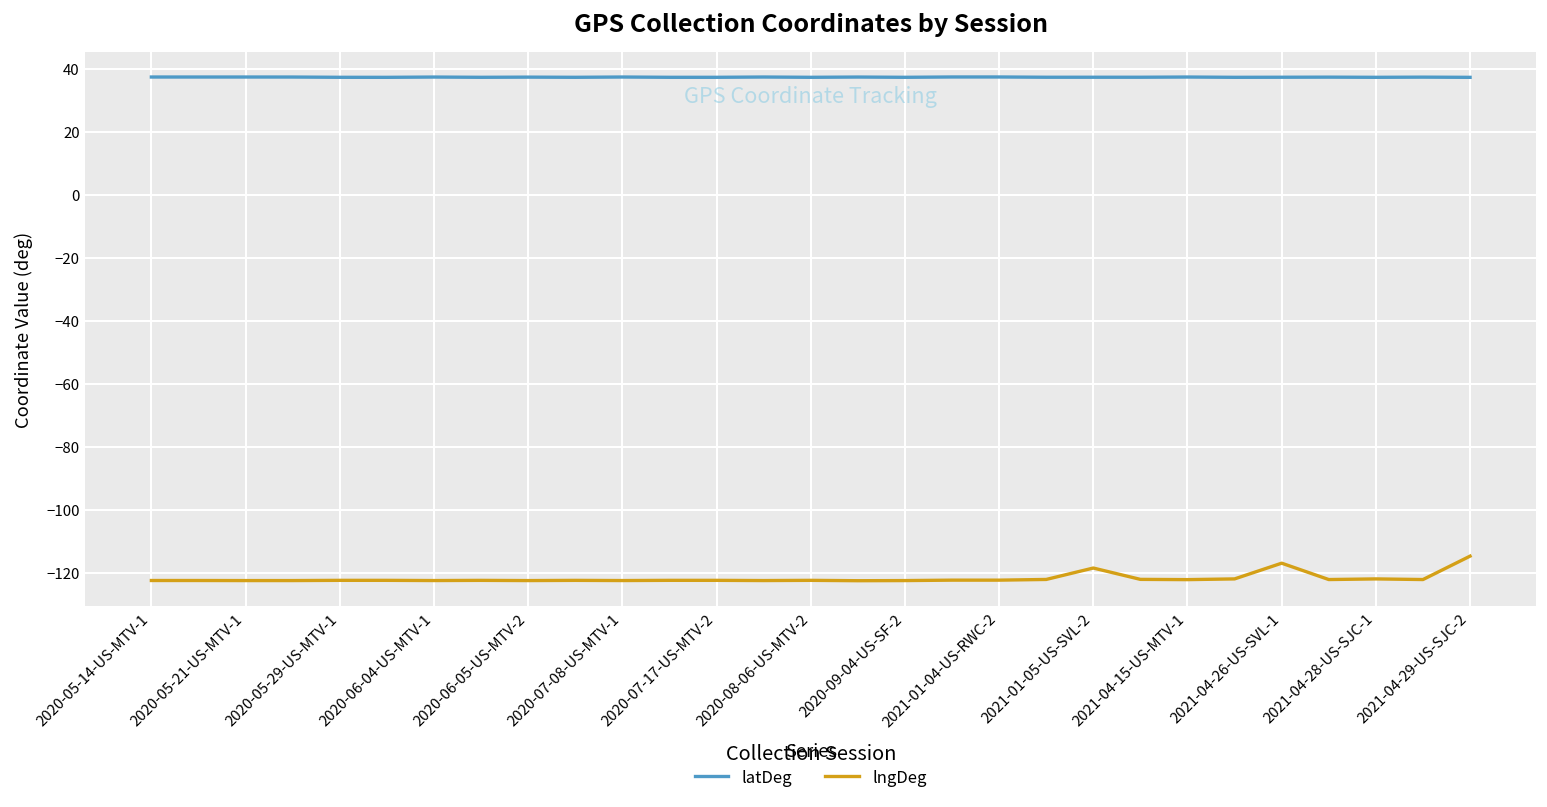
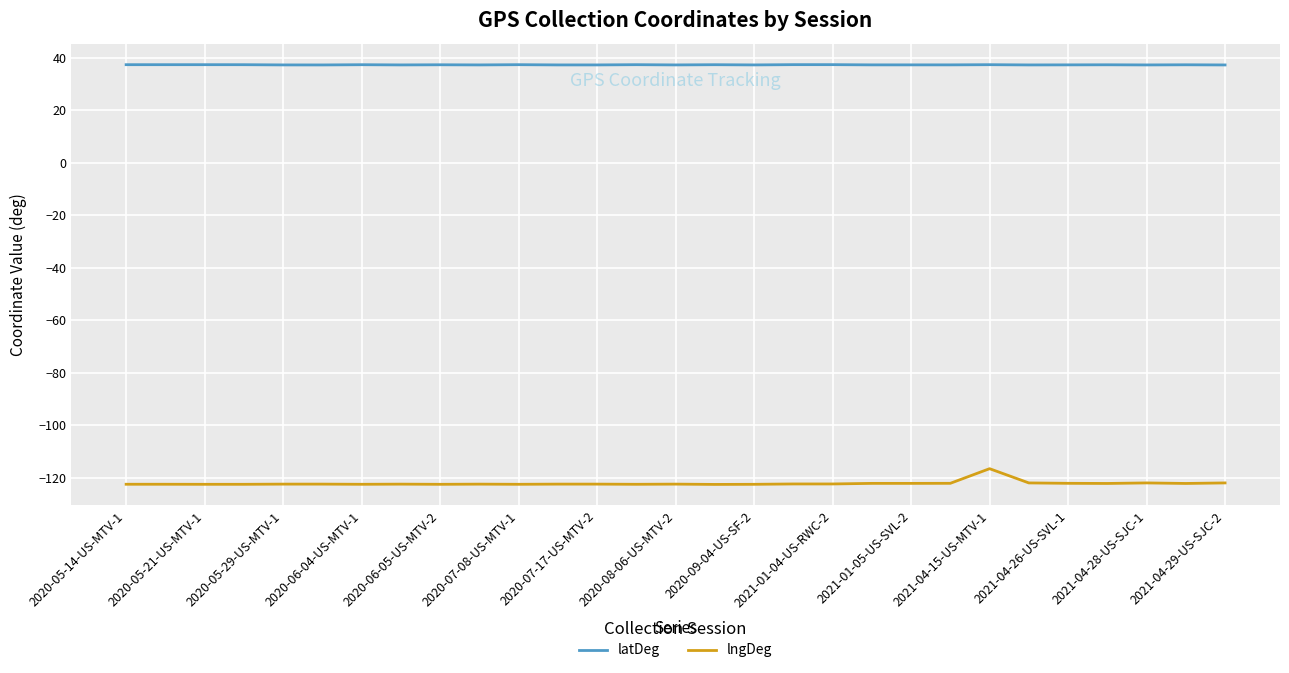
lngDeg, 2021-01-05-US-SVL-2: -118 -> -122
lngDeg, 2021-04-15-US-MTV-1: -122 -> -116
lngDeg, 2021-04-26-US-SVL-1: -117 -> -122
lngDeg, 2021-04-29-US-SJC-2: -115 -> -122
